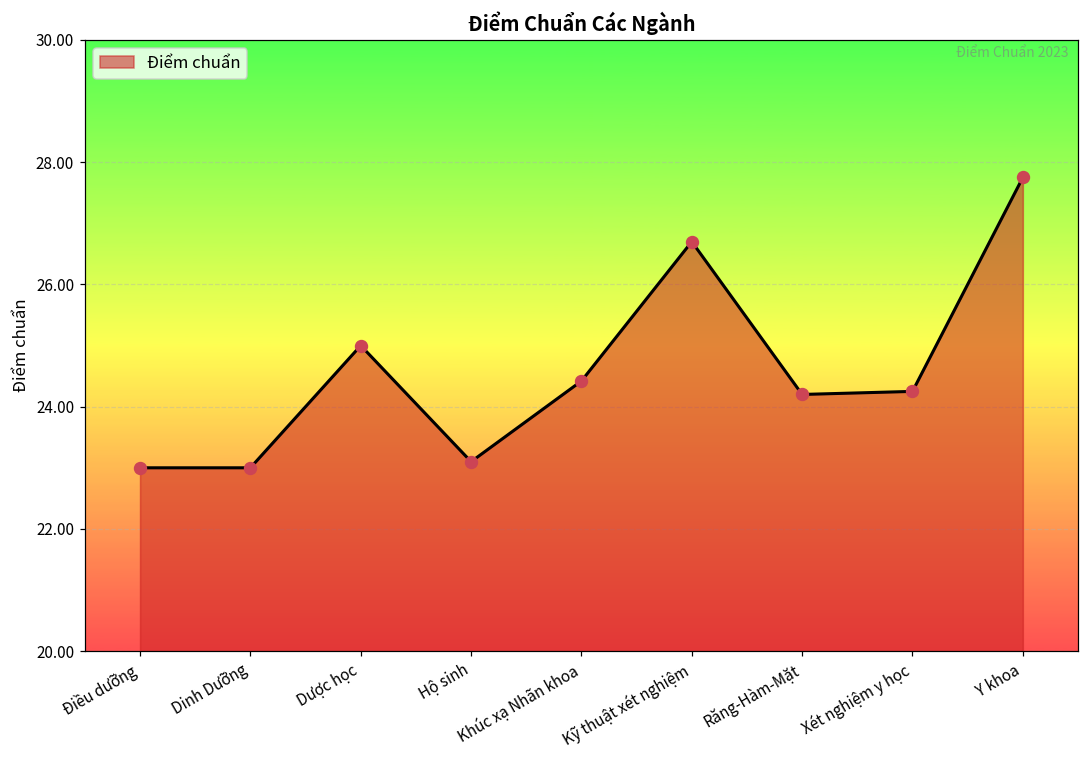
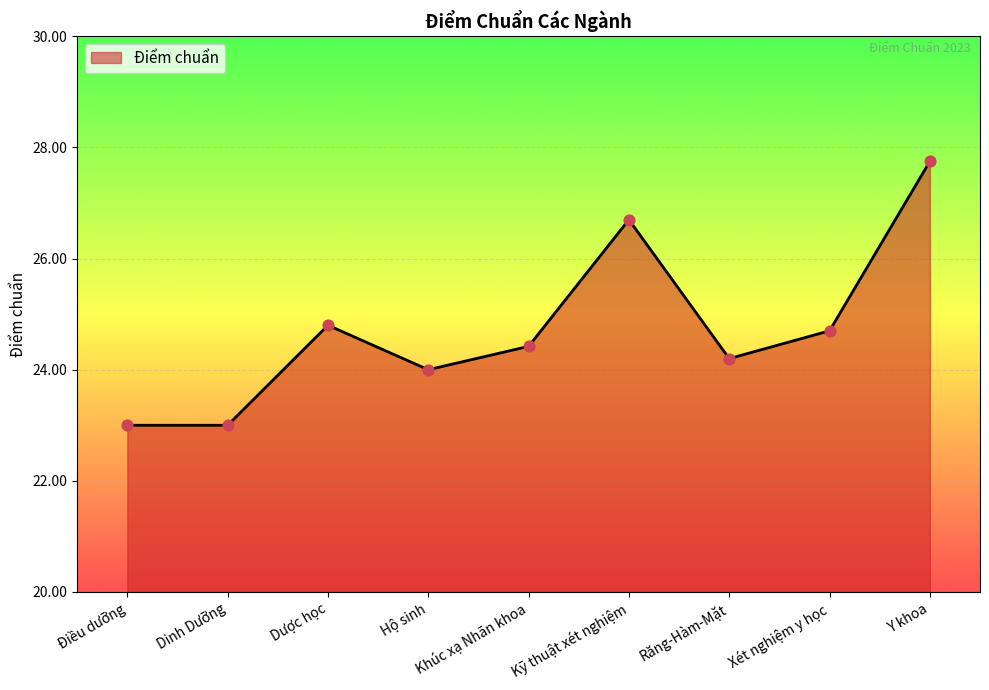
Dược học: 25.0 -> 24.8
Hộ sinh: 23.1 -> 24.0
Xét nghiệm y học: 24.3 -> 24.7
